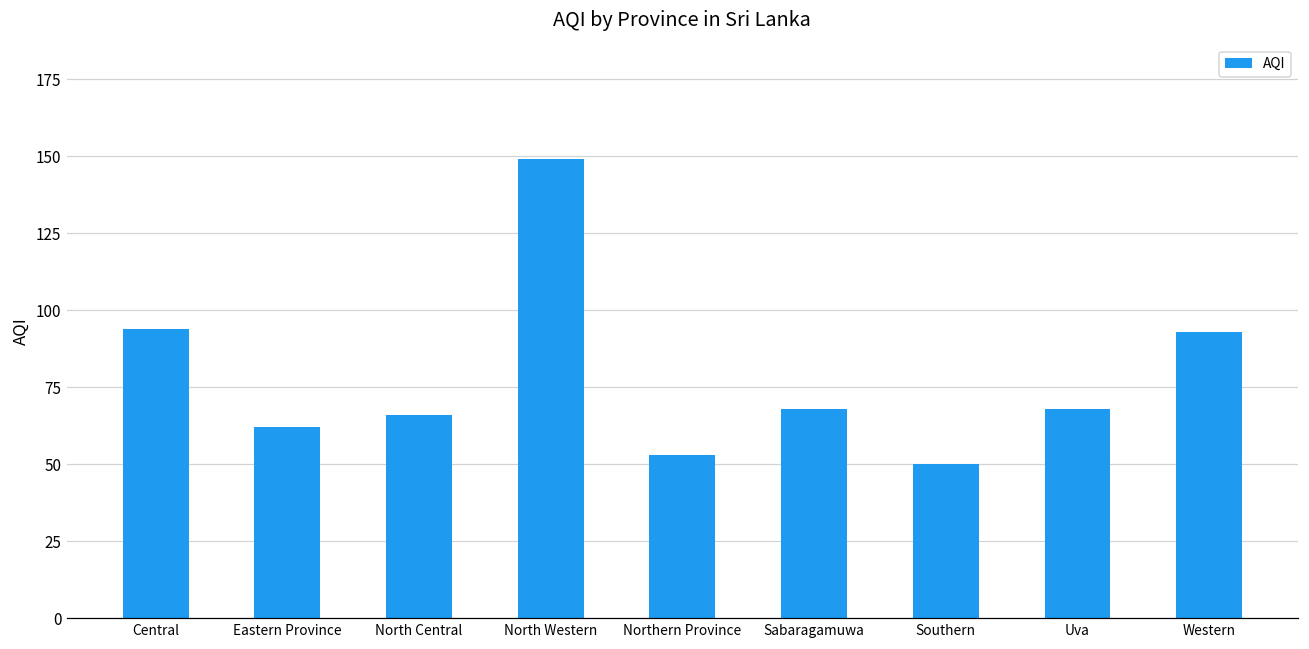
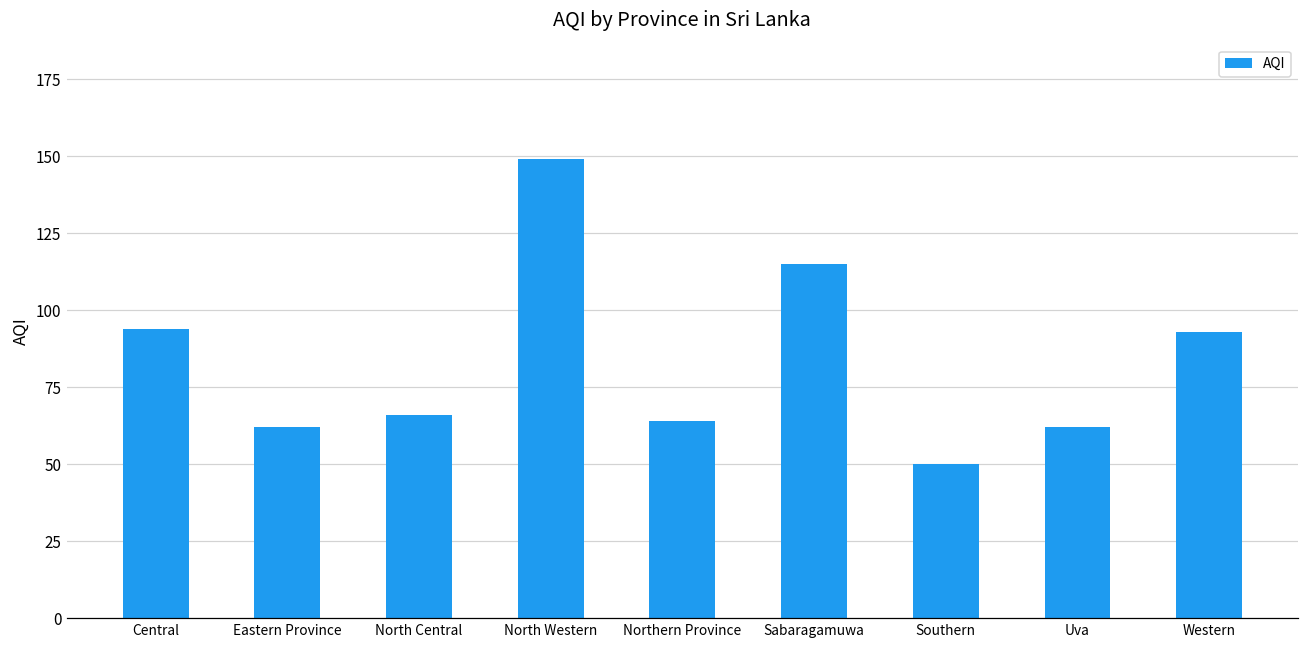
Northern Province: 53 -> 64
Sabaragamuwa: 68 -> 115
Uva: 68 -> 62
